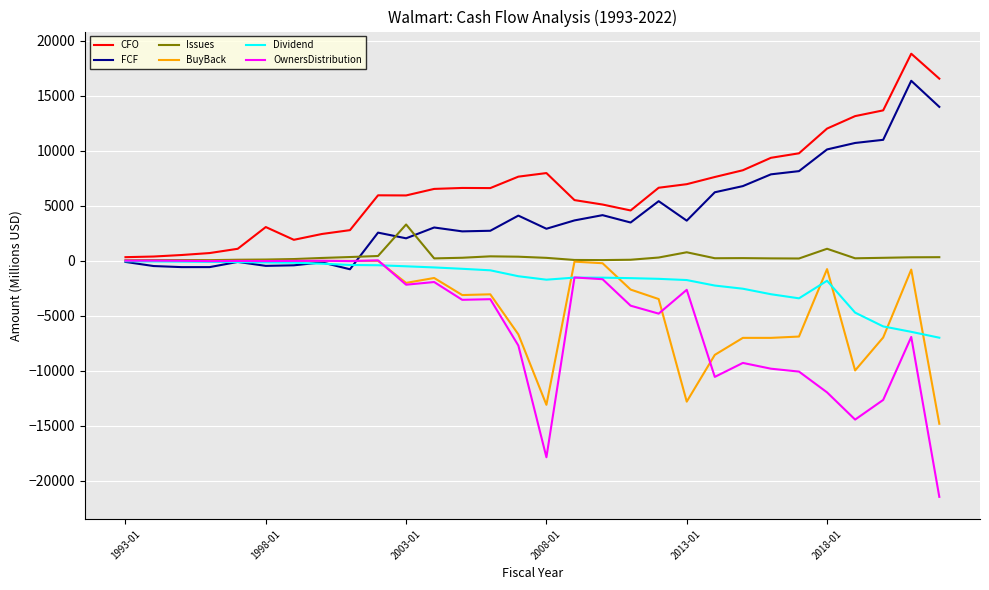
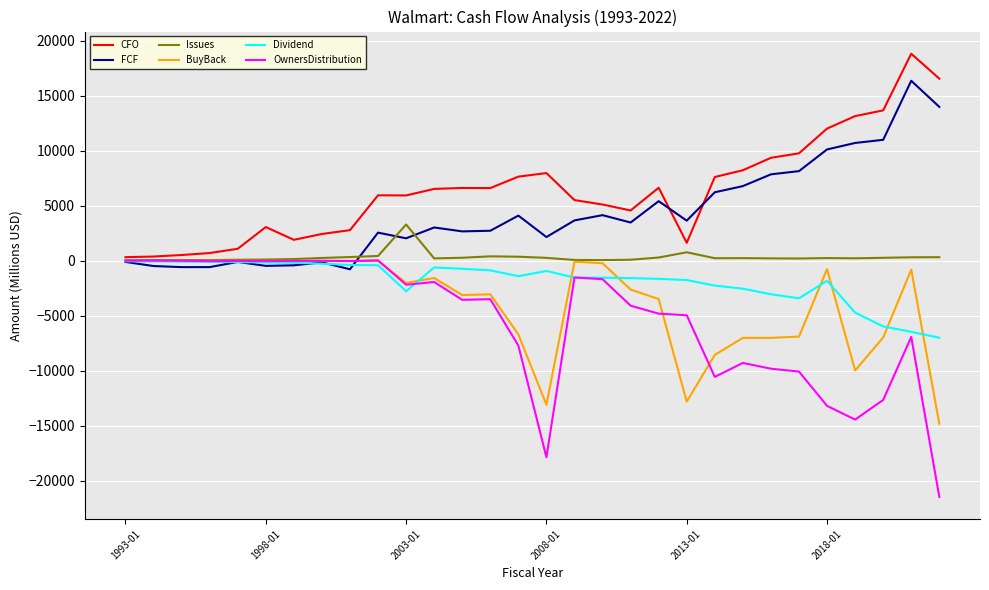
Dividend, 2003-01: -500 -> -2800
FCF, 2008-01: 2900 -> 2200
Dividend, 2008-01: -1700 -> -900
CFO, 2013-01: 7000 -> 1600
OwnersDistribution, 2013-01: -2600 -> -4900
Issues, 2018-01: 1100 -> 300
OwnersDistribution, 2018-01: -12000 -> -13200
